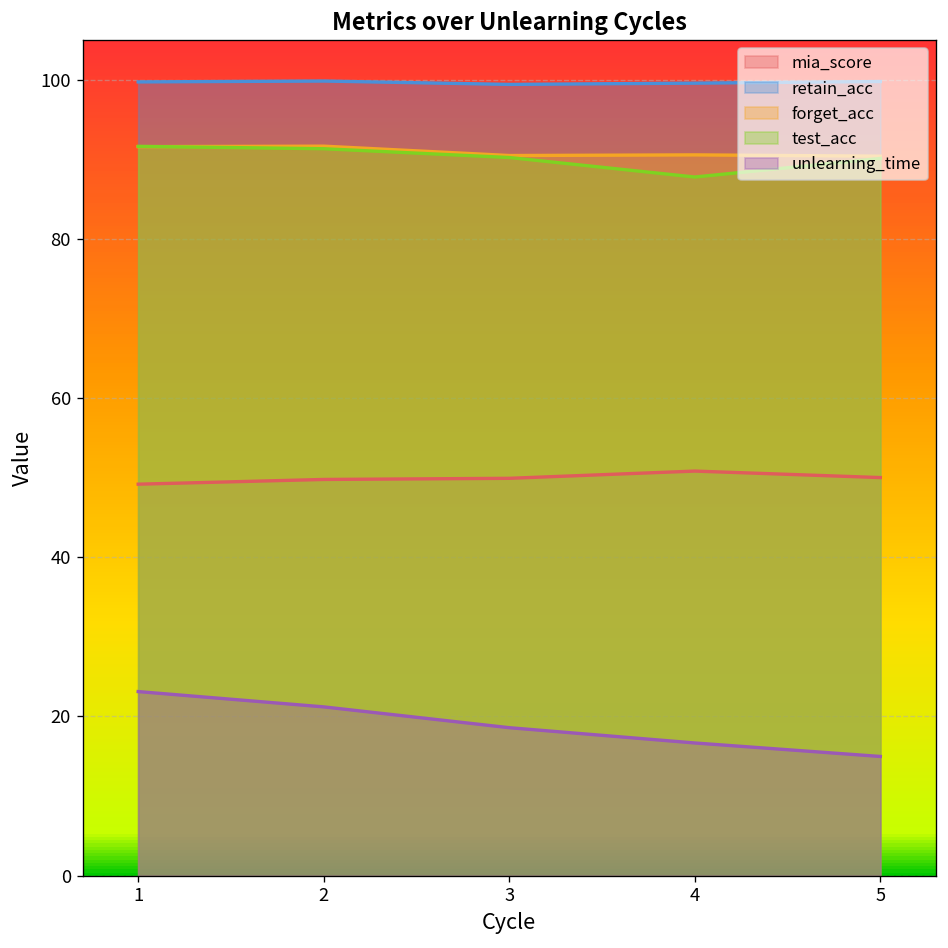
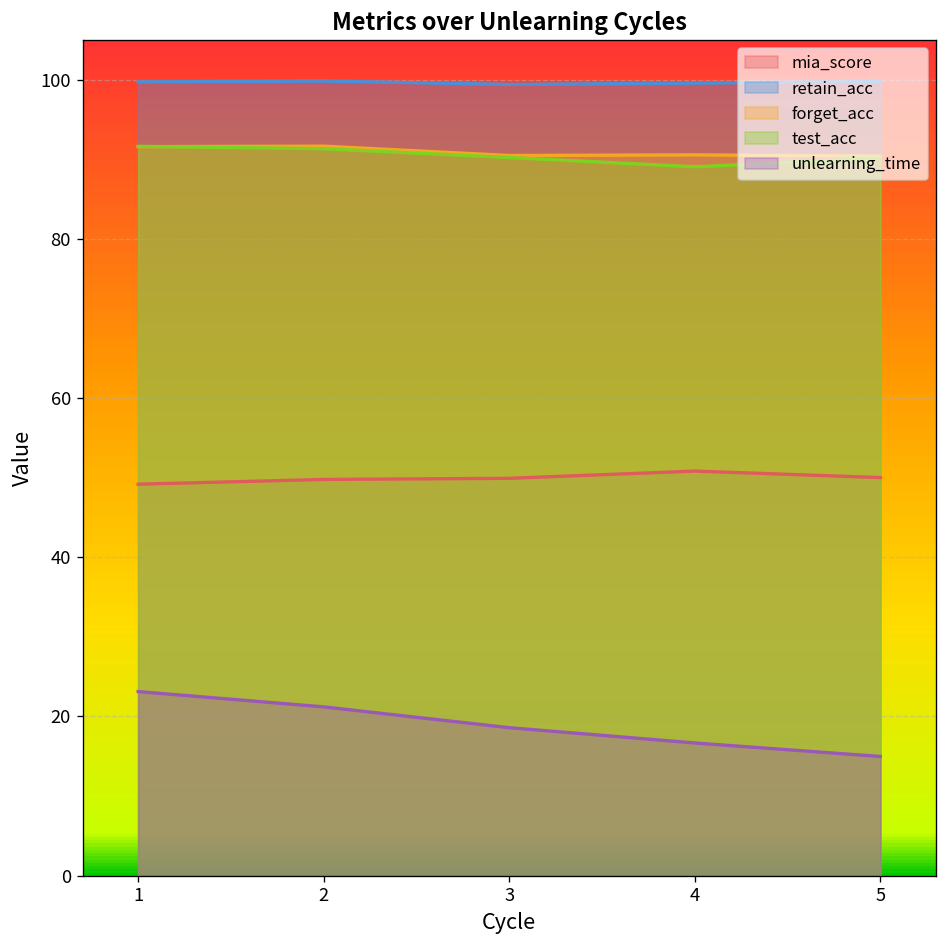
test_acc, 4: 88 -> 89
